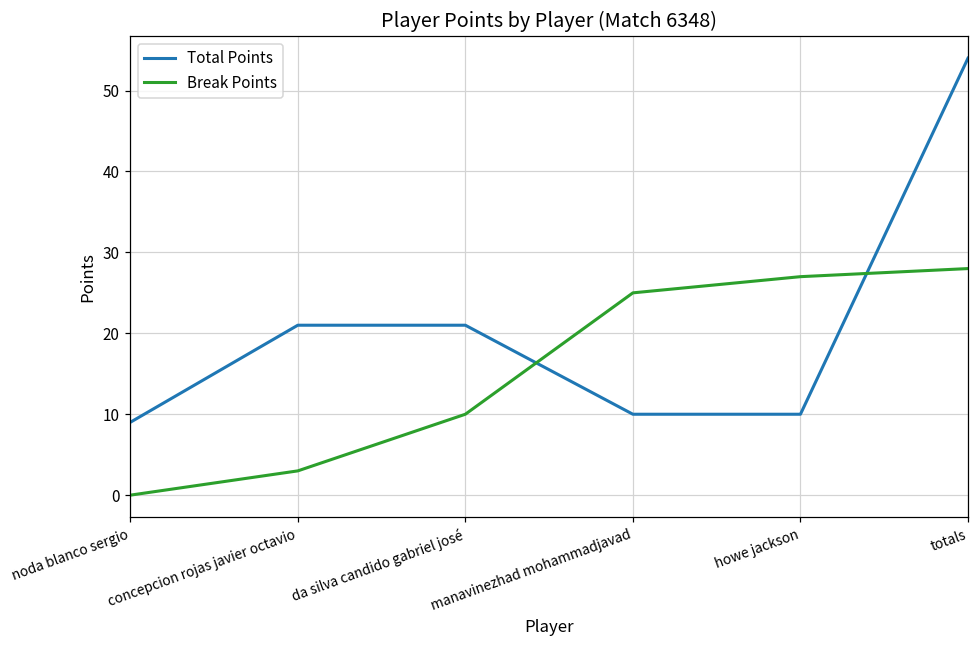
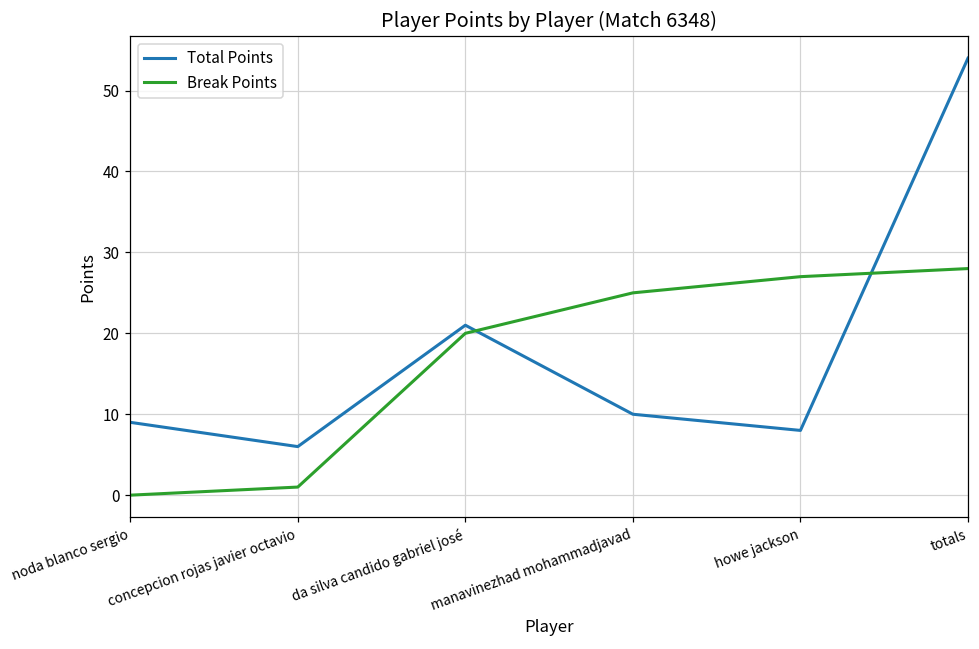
Total Points, concepcion rojas javier octavio: 21 -> 6
Break Points, concepcion rojas javier octavio: 3 -> 1
Break Points, da silva candido gabriel josé: 10 -> 20
Total Points, howe jackson: 10 -> 8
